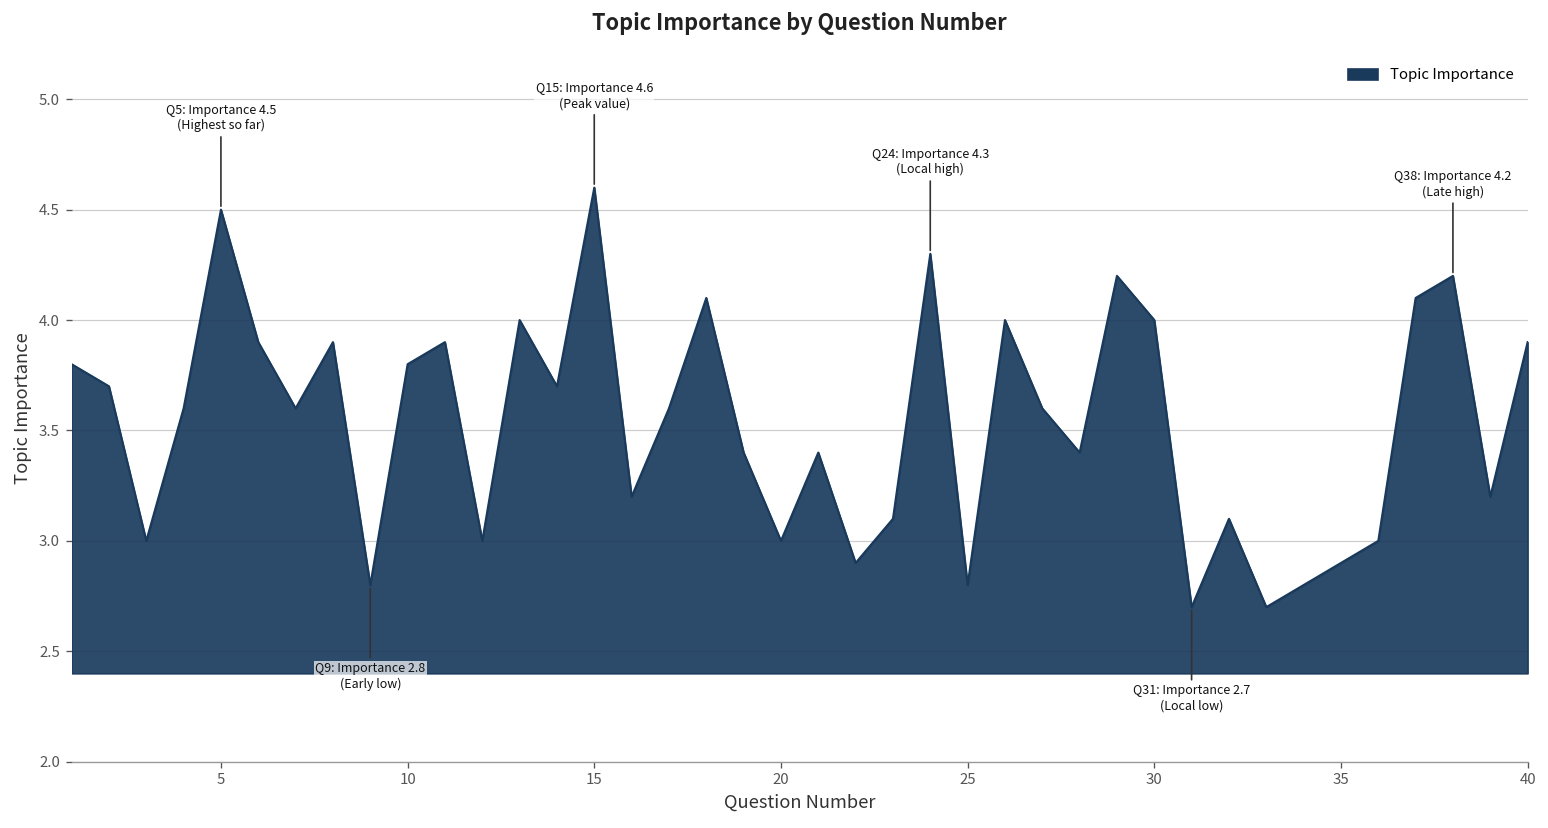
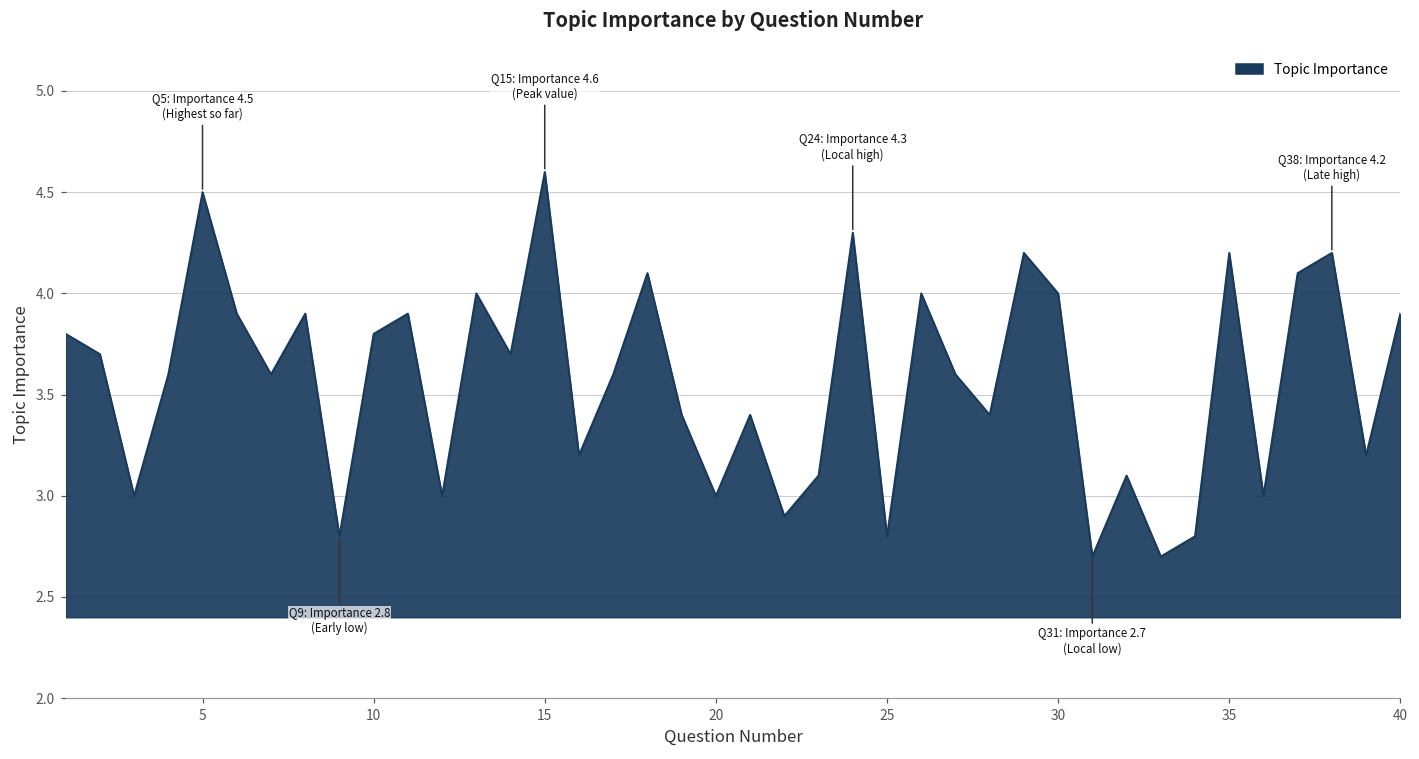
35: 2.9 -> 4.2
